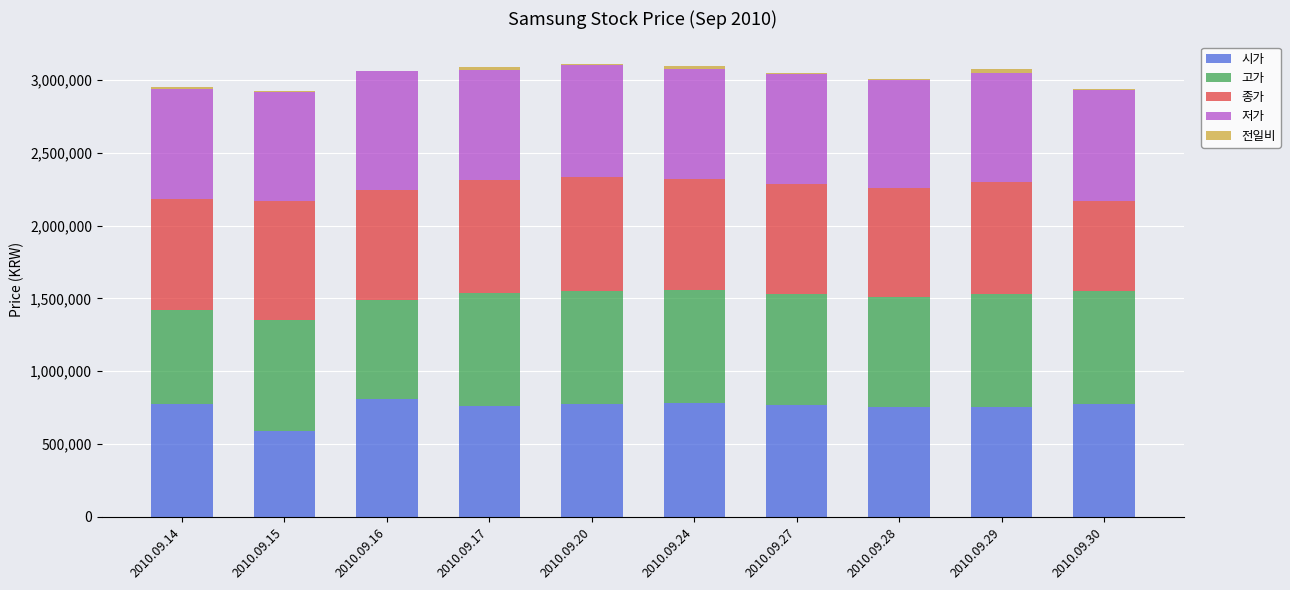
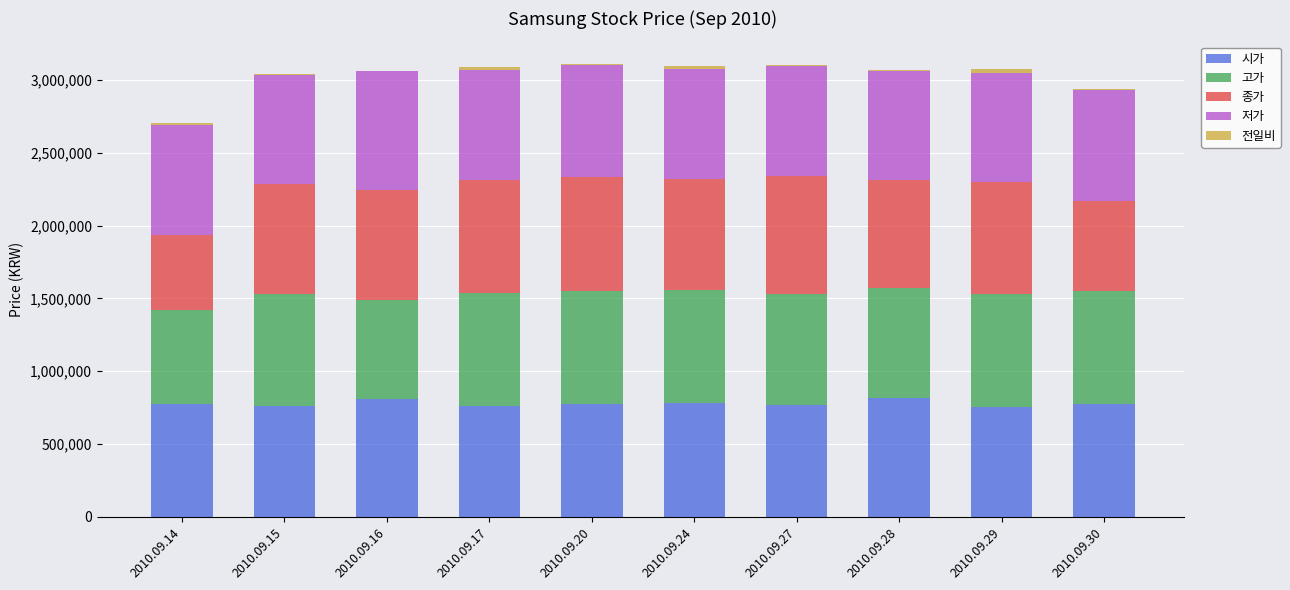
종가, 2010.09.14: 760,000 -> 510,000
시가, 2010.09.15: 590,000 -> 760,000
종가, 2010.09.15: 820,000 -> 760,000
종가, 2010.09.27: 760,000 -> 810,000
시가, 2010.09.28: 760,000 -> 820,000
